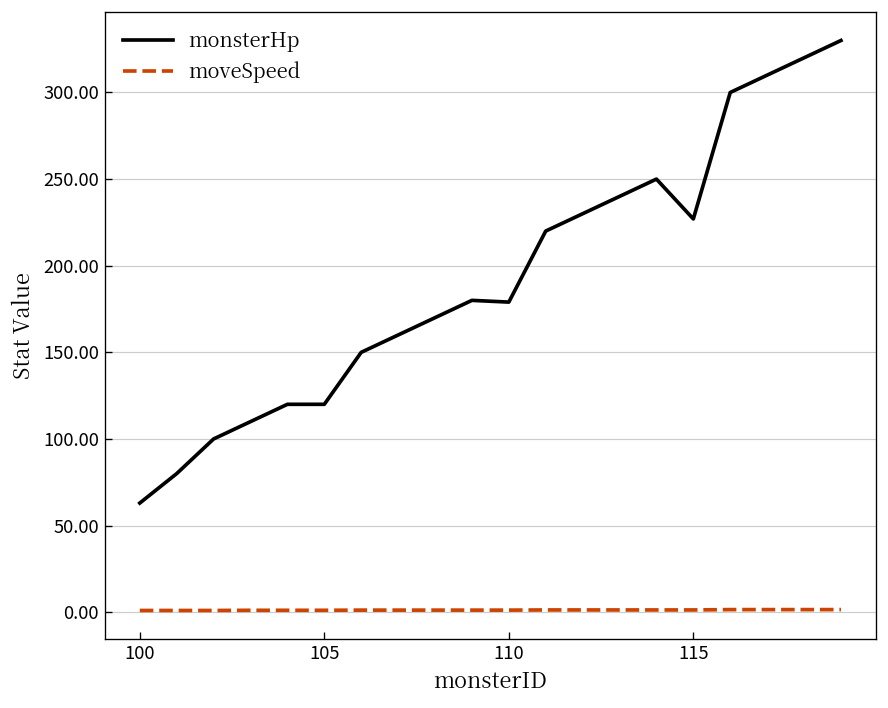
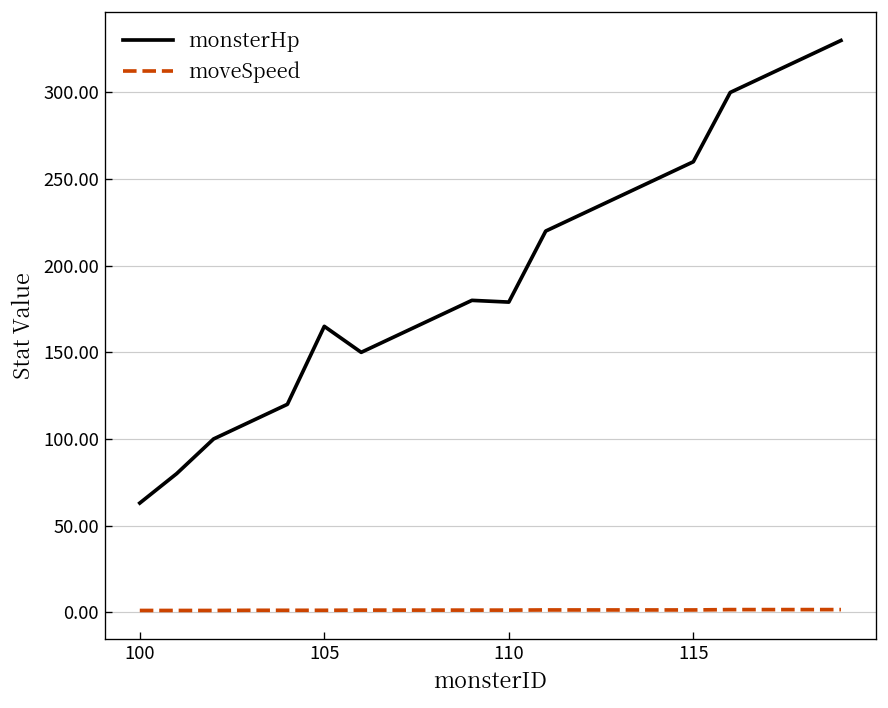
monsterHp, 105: 120 -> 165
monsterHp, 115: 227 -> 260
